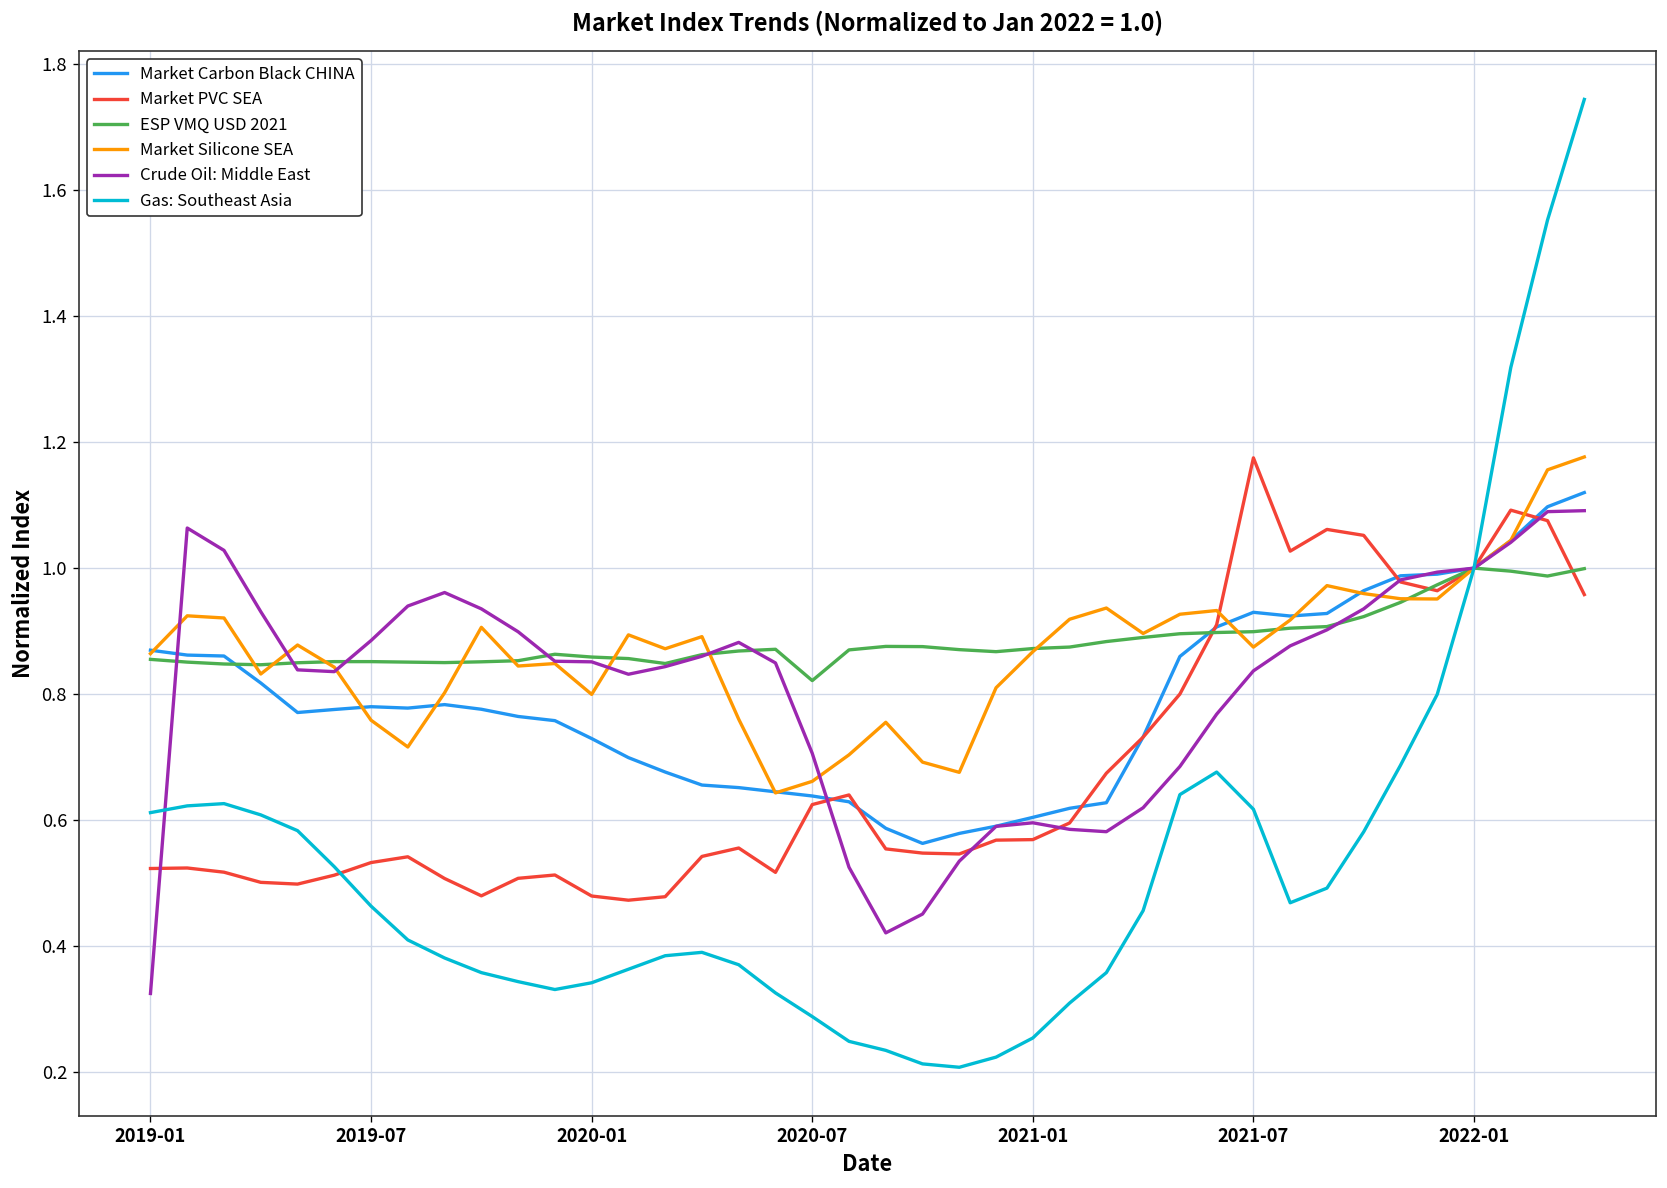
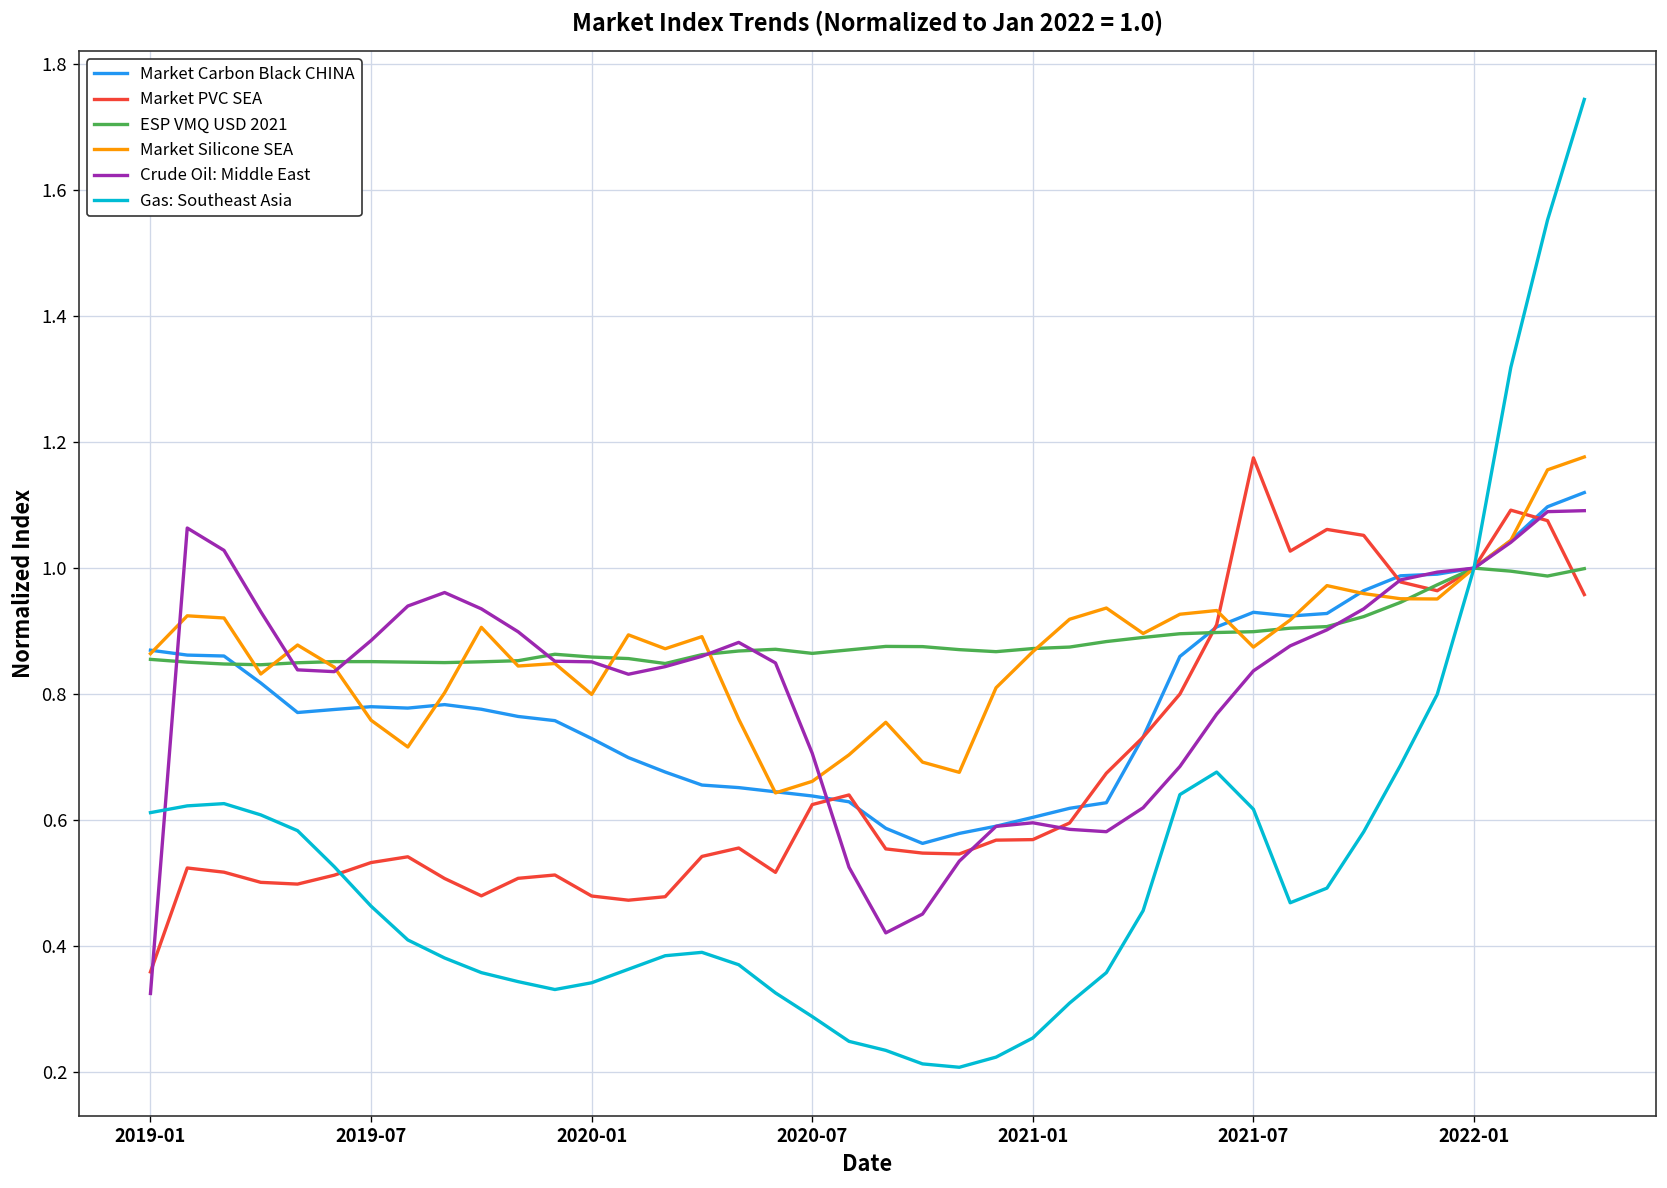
Market PVC SEA, 2019-01: 0.52 -> 0.36
ESP VMQ USD 2021, 2020-07: 0.82 -> 0.86
